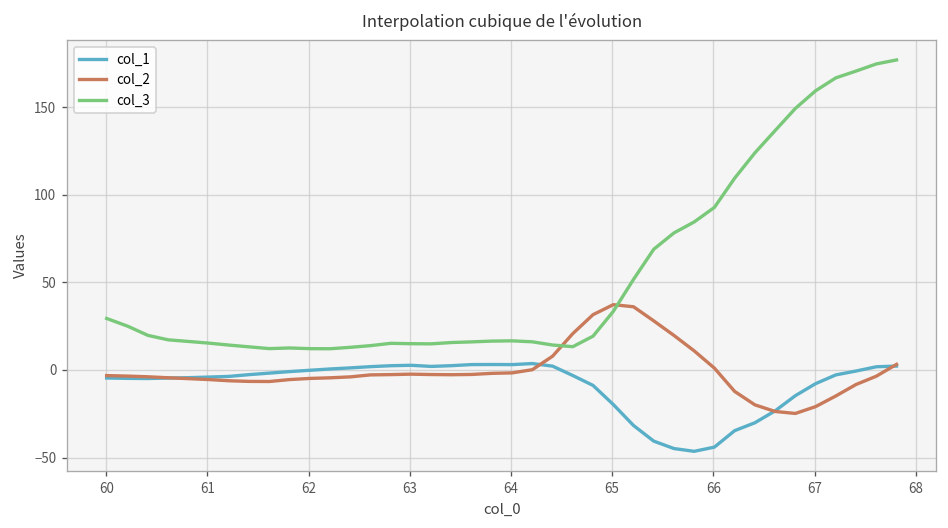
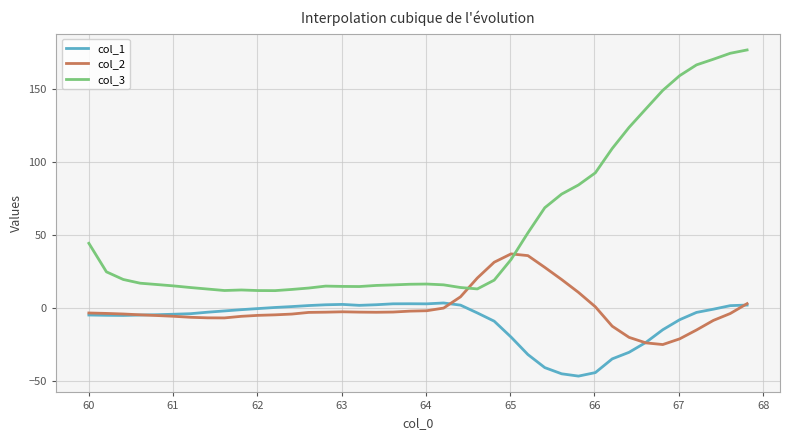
col_3, 60: 29 -> 45
